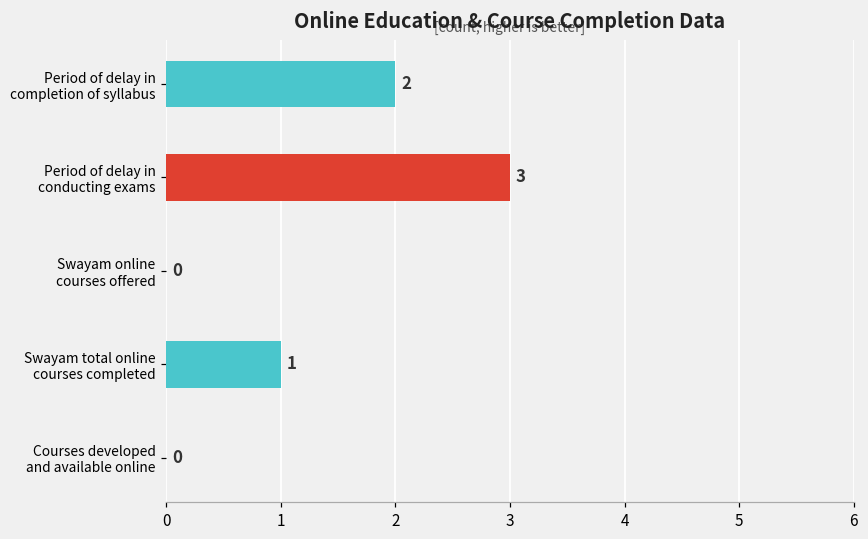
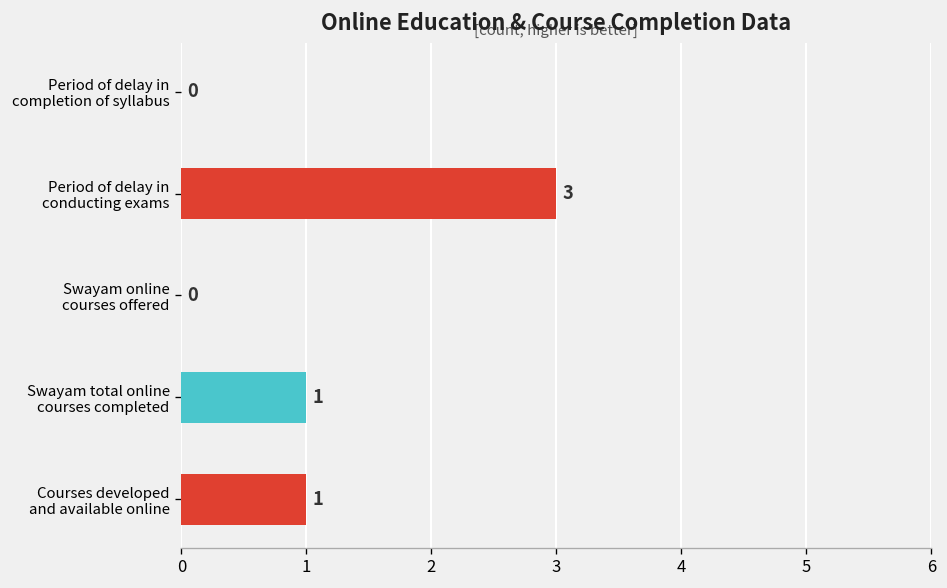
Period of delay in completion of syllabus: 2 -> 0
Courses developed and available online: 0 -> 1
